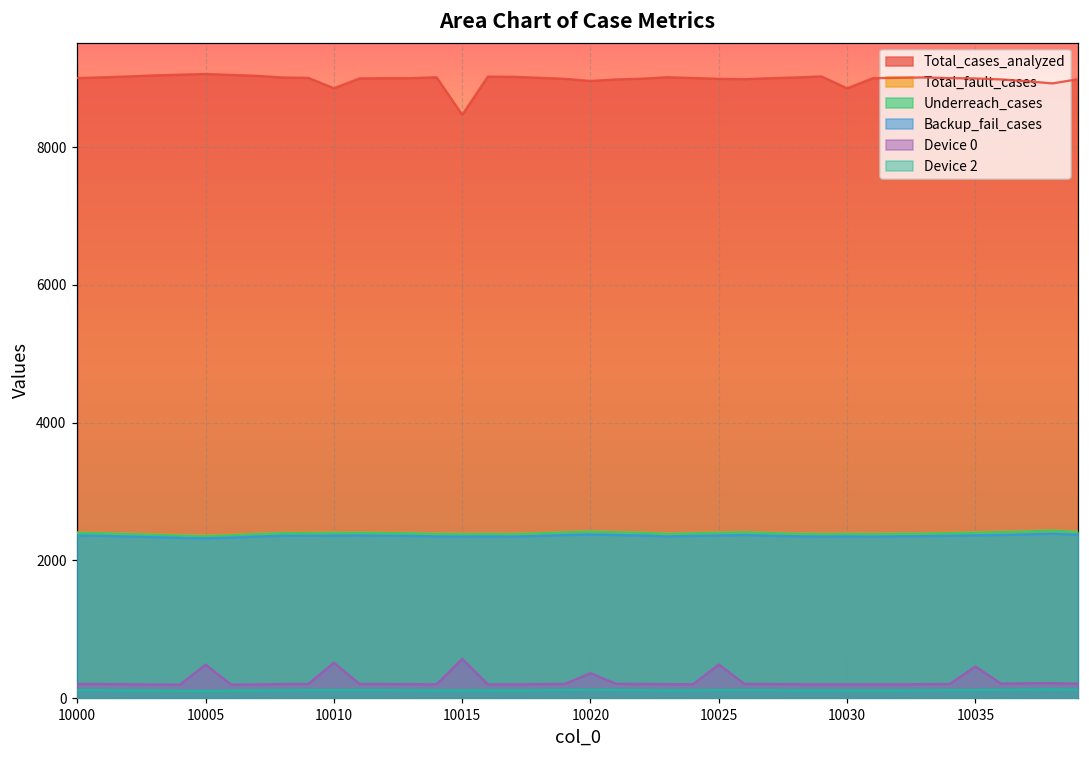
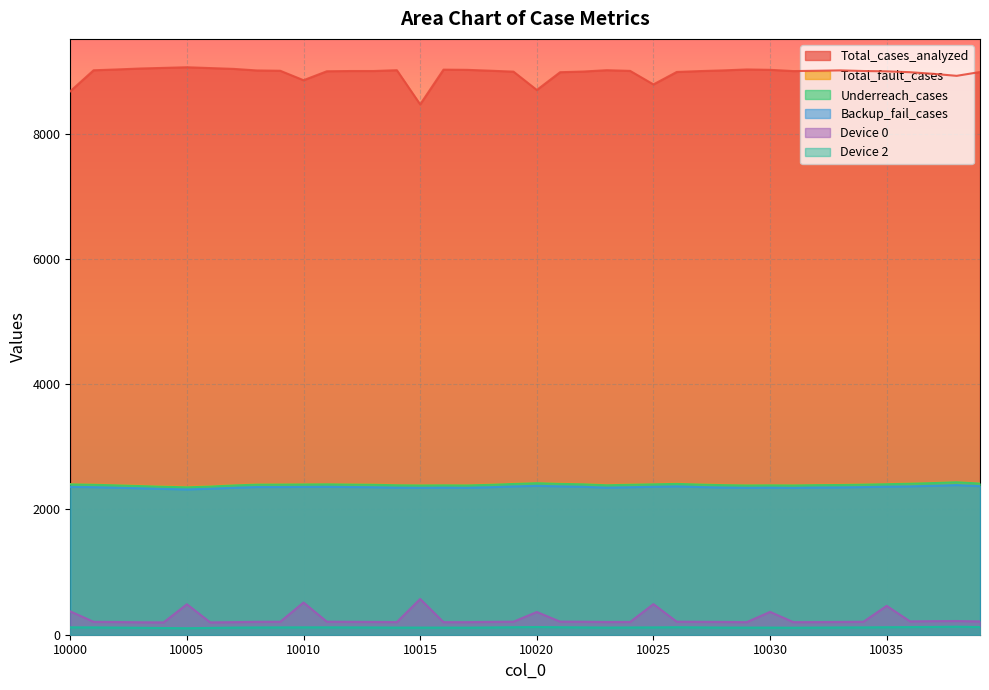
Total_cases_analyzed, 10000: 9000 -> 8700
Device 0, 10000: 200 -> 400
Total_cases_analyzed, 10020: 9000 -> 8700
Total_cases_analyzed, 10025: 9000 -> 8800
Total_cases_analyzed, 10030: 8900 -> 9000
Device 0, 10030: 200 -> 400
